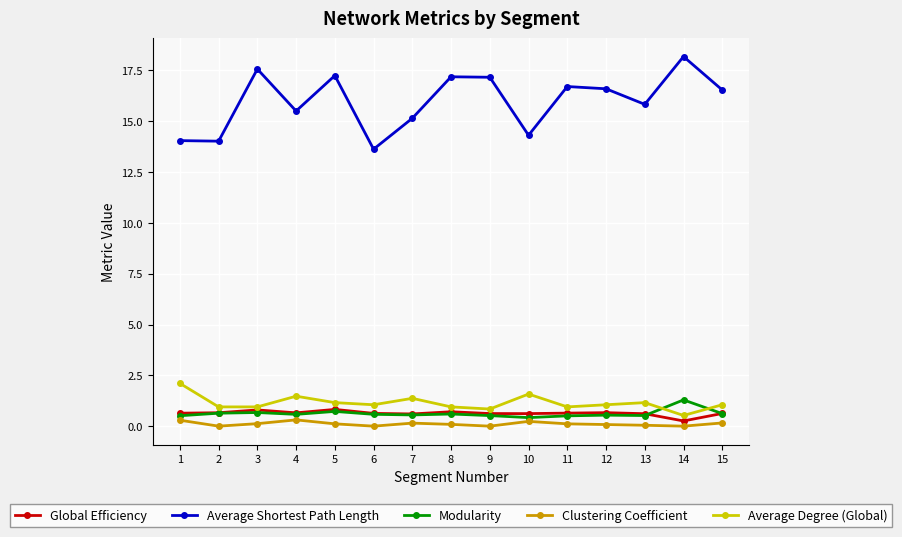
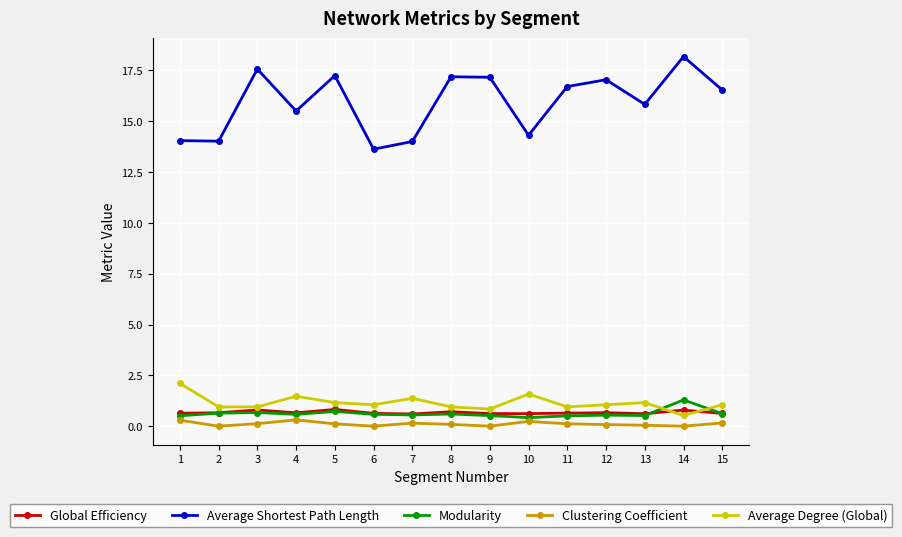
Average Shortest Path Length, 7: 15.1 -> 14.0
Average Shortest Path Length, 12: 16.6 -> 17.0
Global Efficiency, 14: 0.3 -> 0.8
